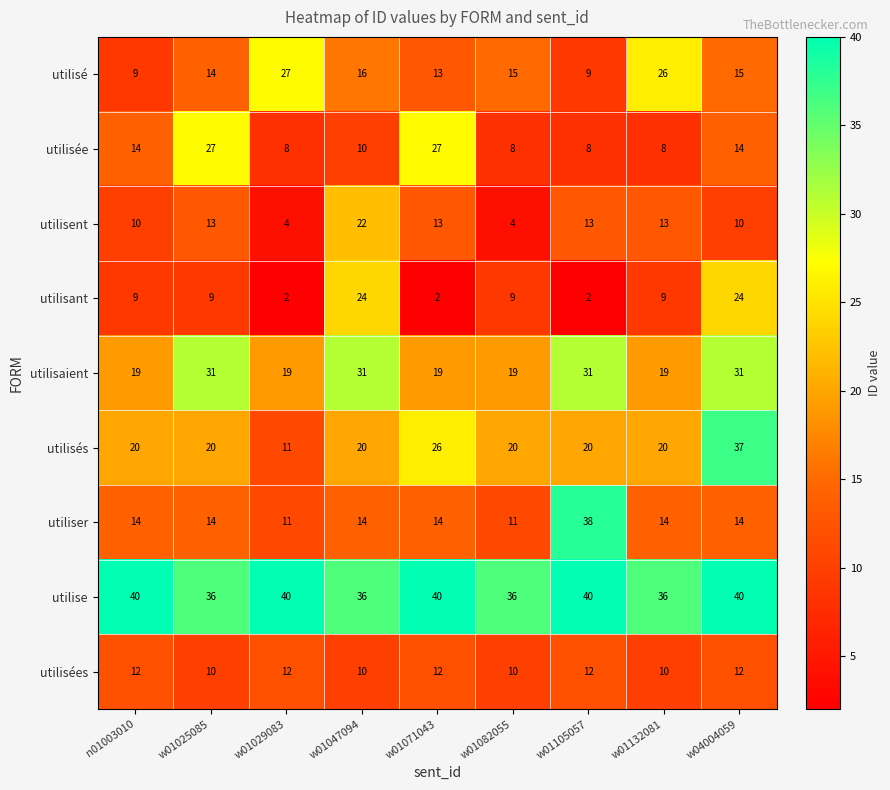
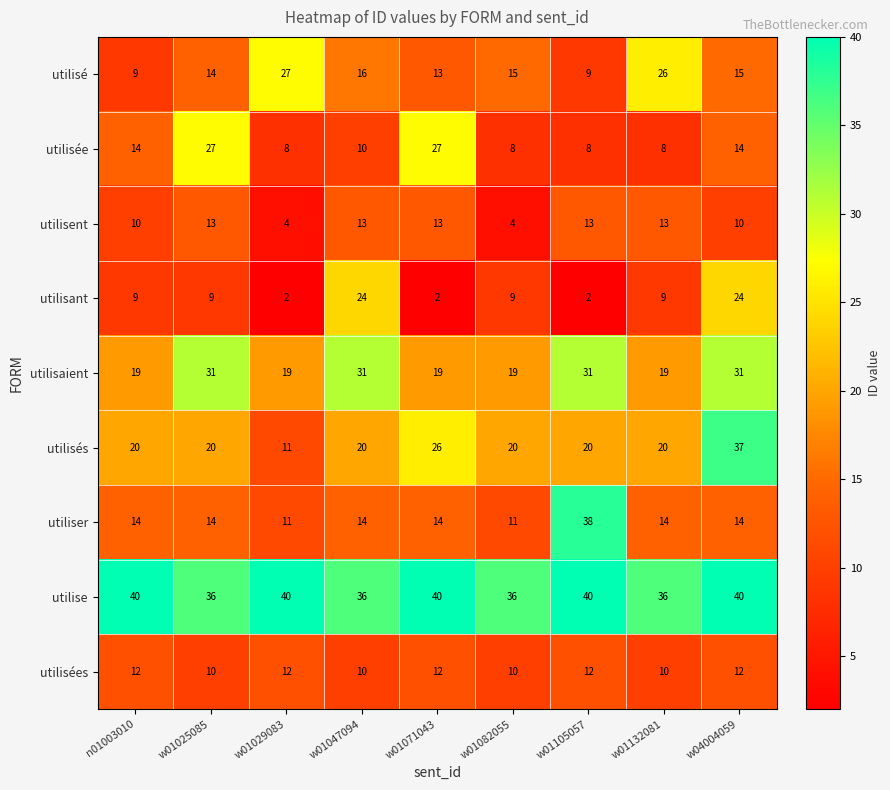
utilisent, w01047094: 22 -> 13
